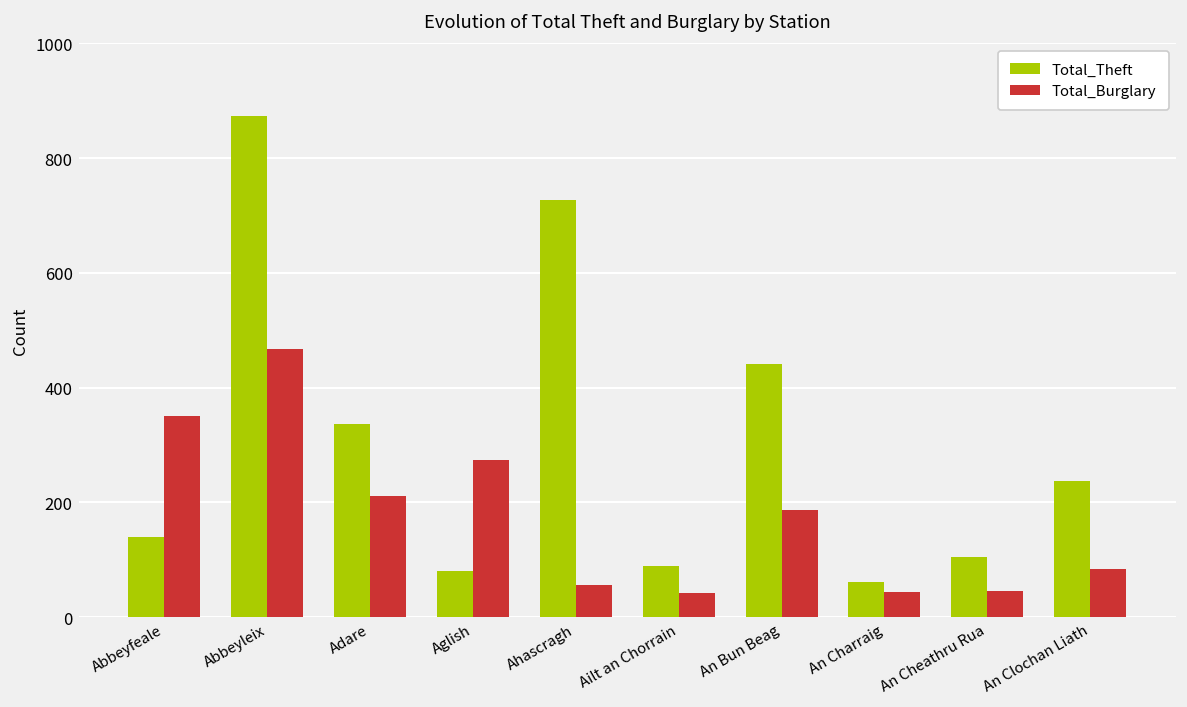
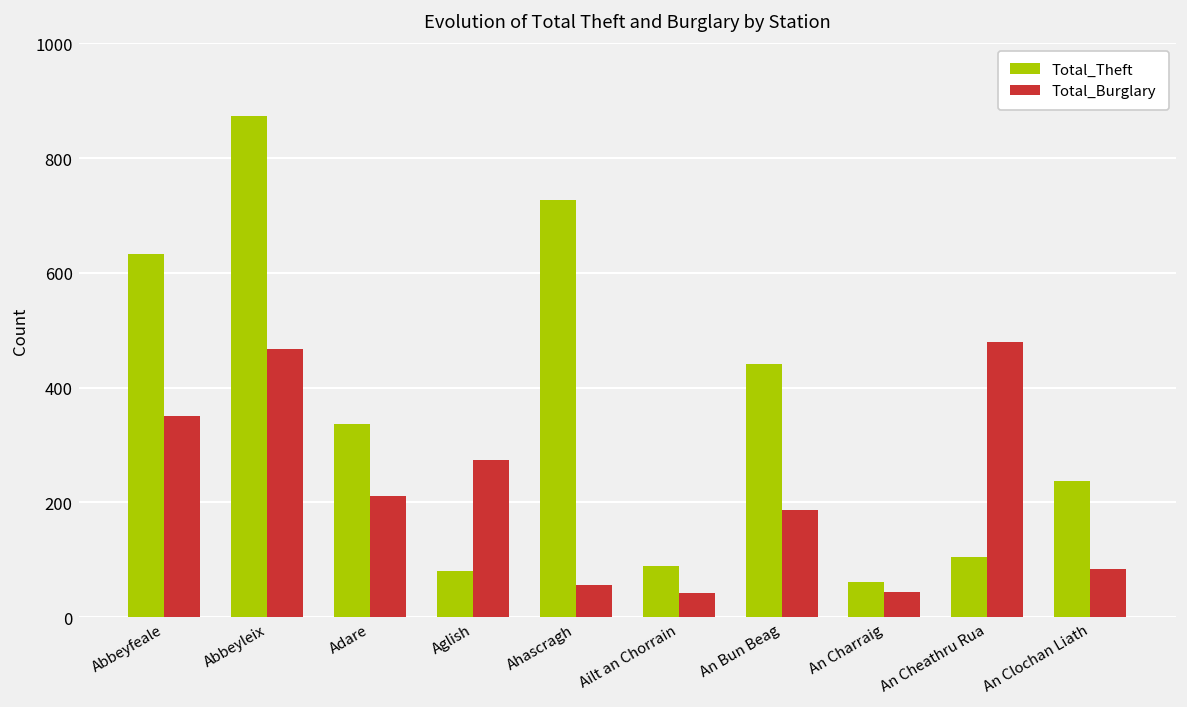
Total_Theft, Abbeyfeale: 140 -> 630
Total_Burglary, An Cheathru Rua: 50 -> 480
